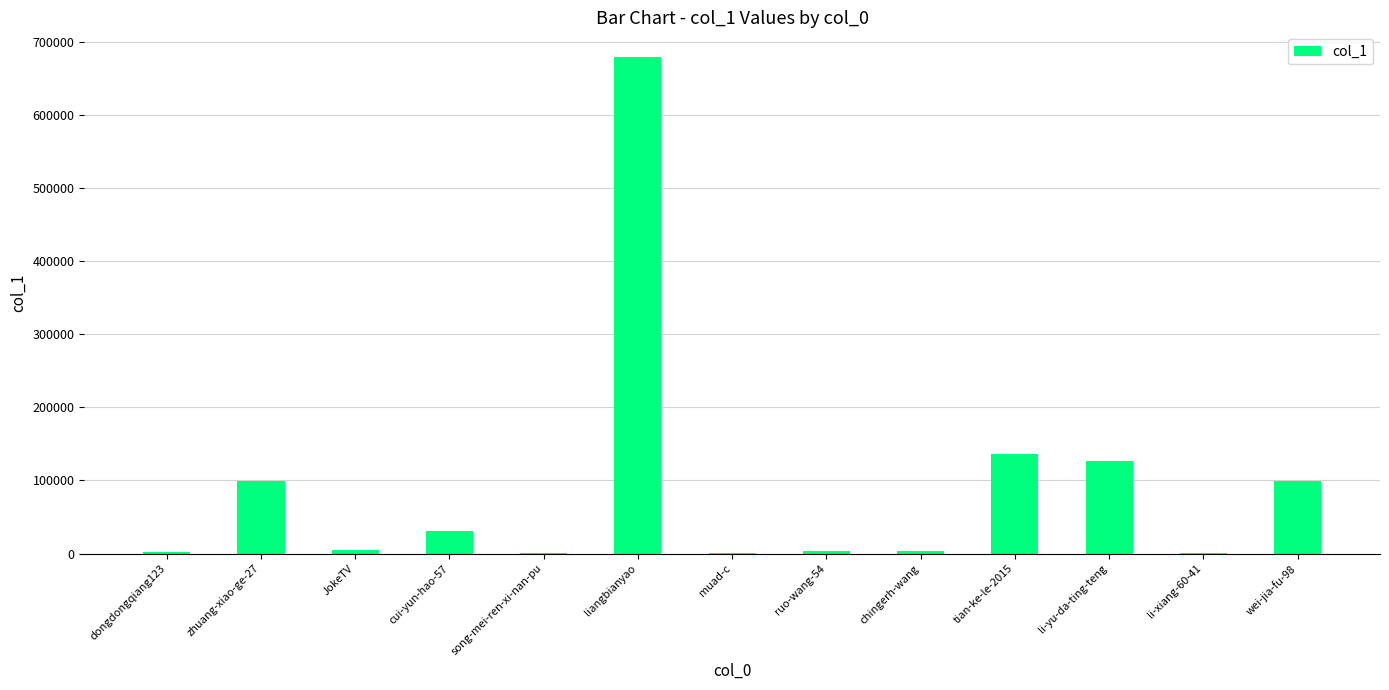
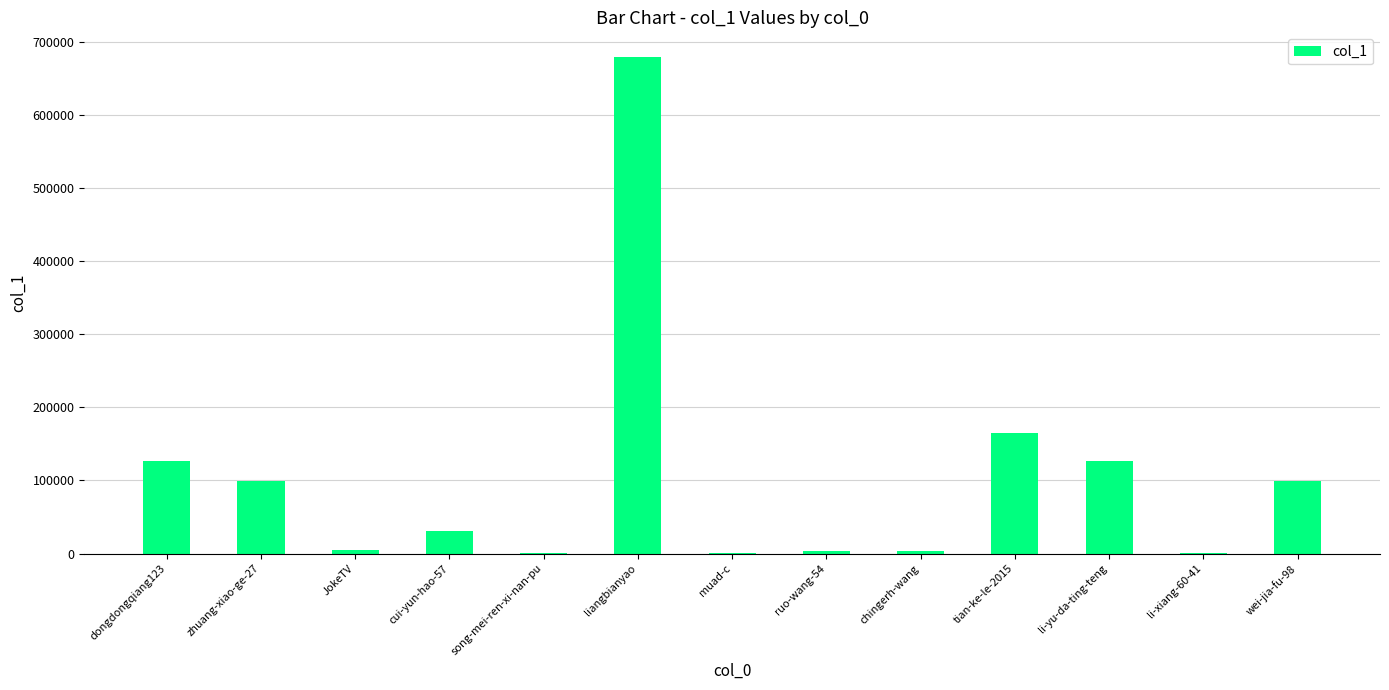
dongdongqiang123: 0 -> 130000
tian-ke-le-2015: 140000 -> 170000
